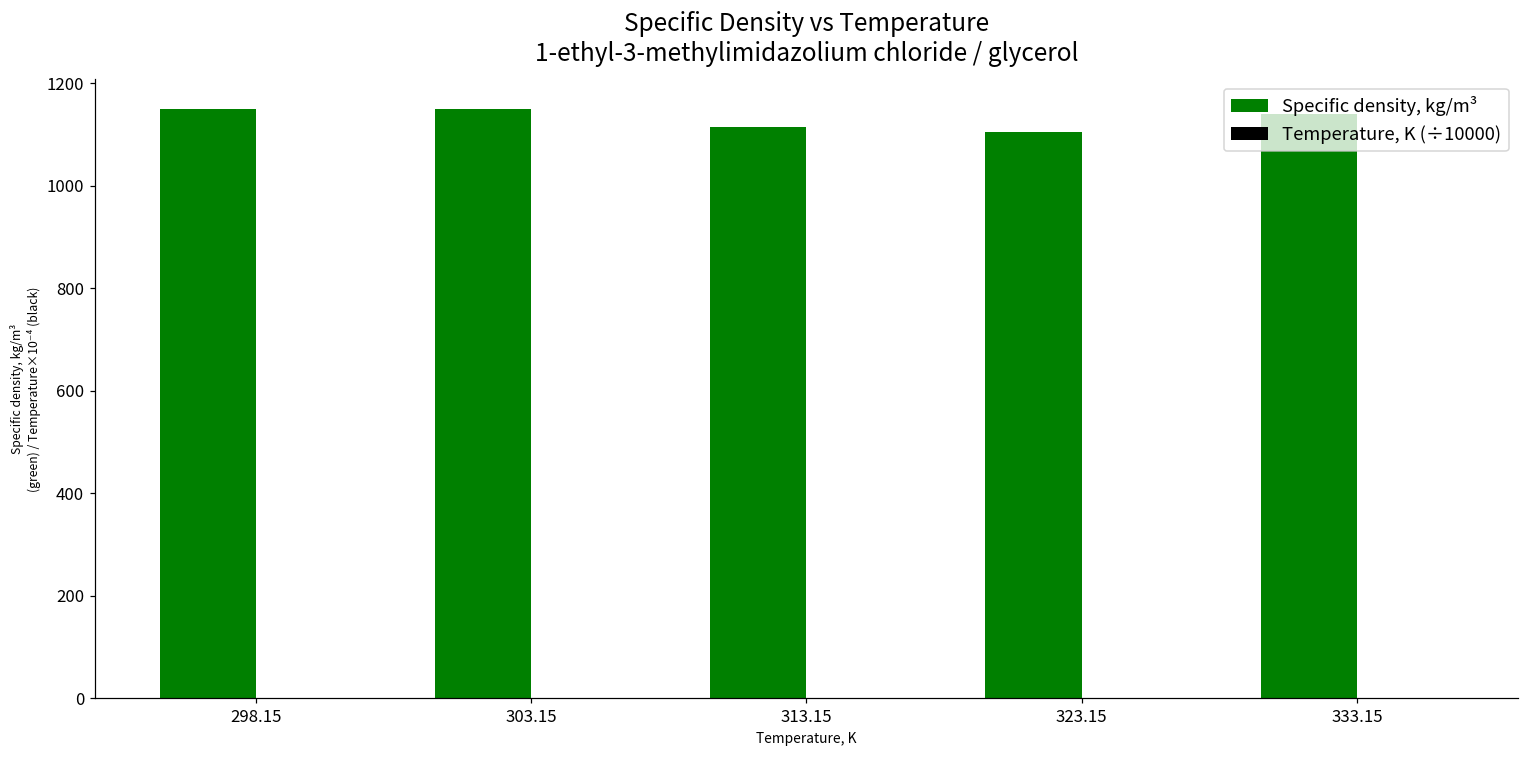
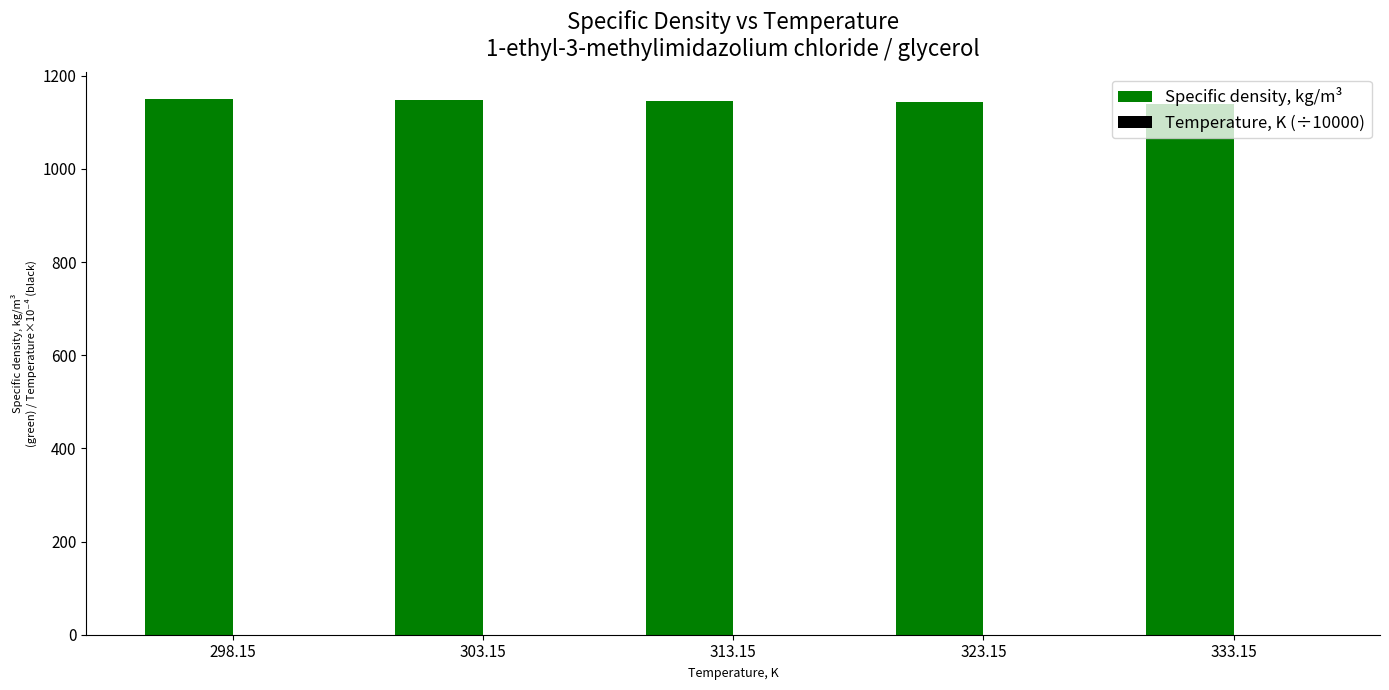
Specific density, kg/m³, 313.15: 1120 -> 1150
Specific density, kg/m³, 323.15: 1110 -> 1140
